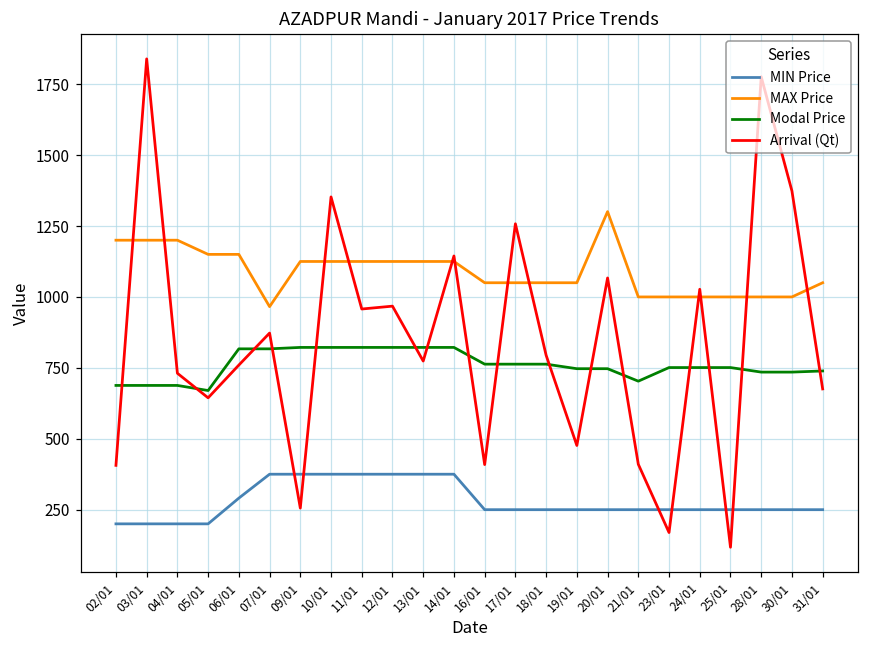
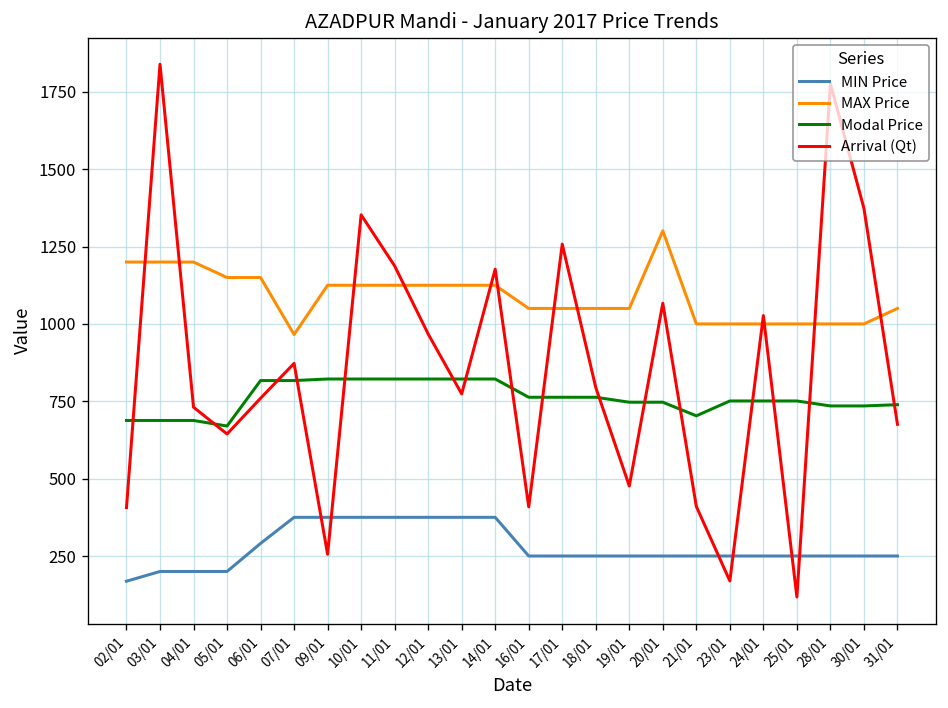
MIN Price, 02/01: 200 -> 170
Arrival (Qt), 11/01: 960 -> 1190
Arrival (Qt), 14/01: 1140 -> 1180
